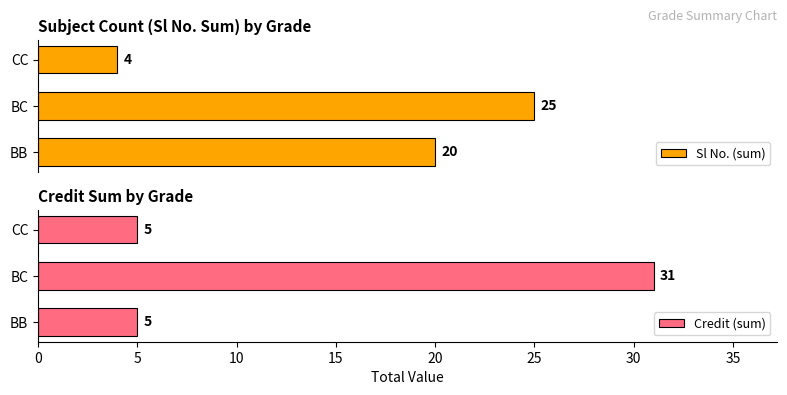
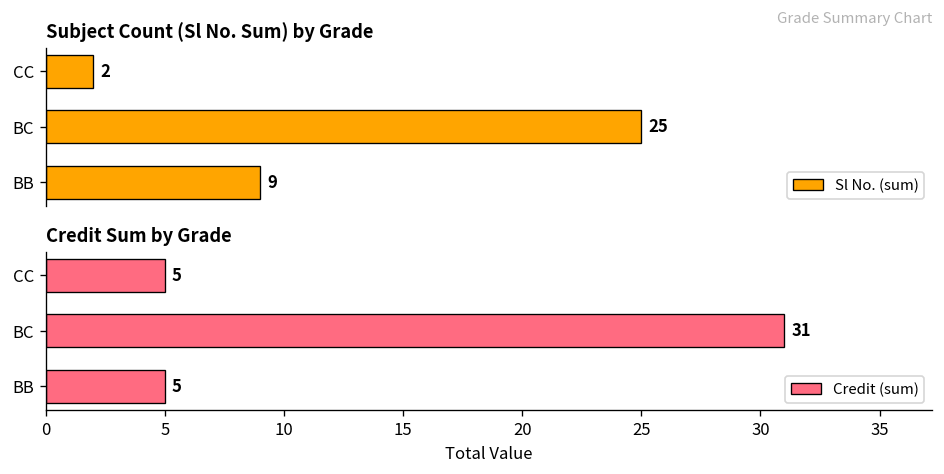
Subject Count (Sl No. Sum) by Grade, CC: 4 -> 2
Subject Count (Sl No. Sum) by Grade, BB: 20 -> 9
